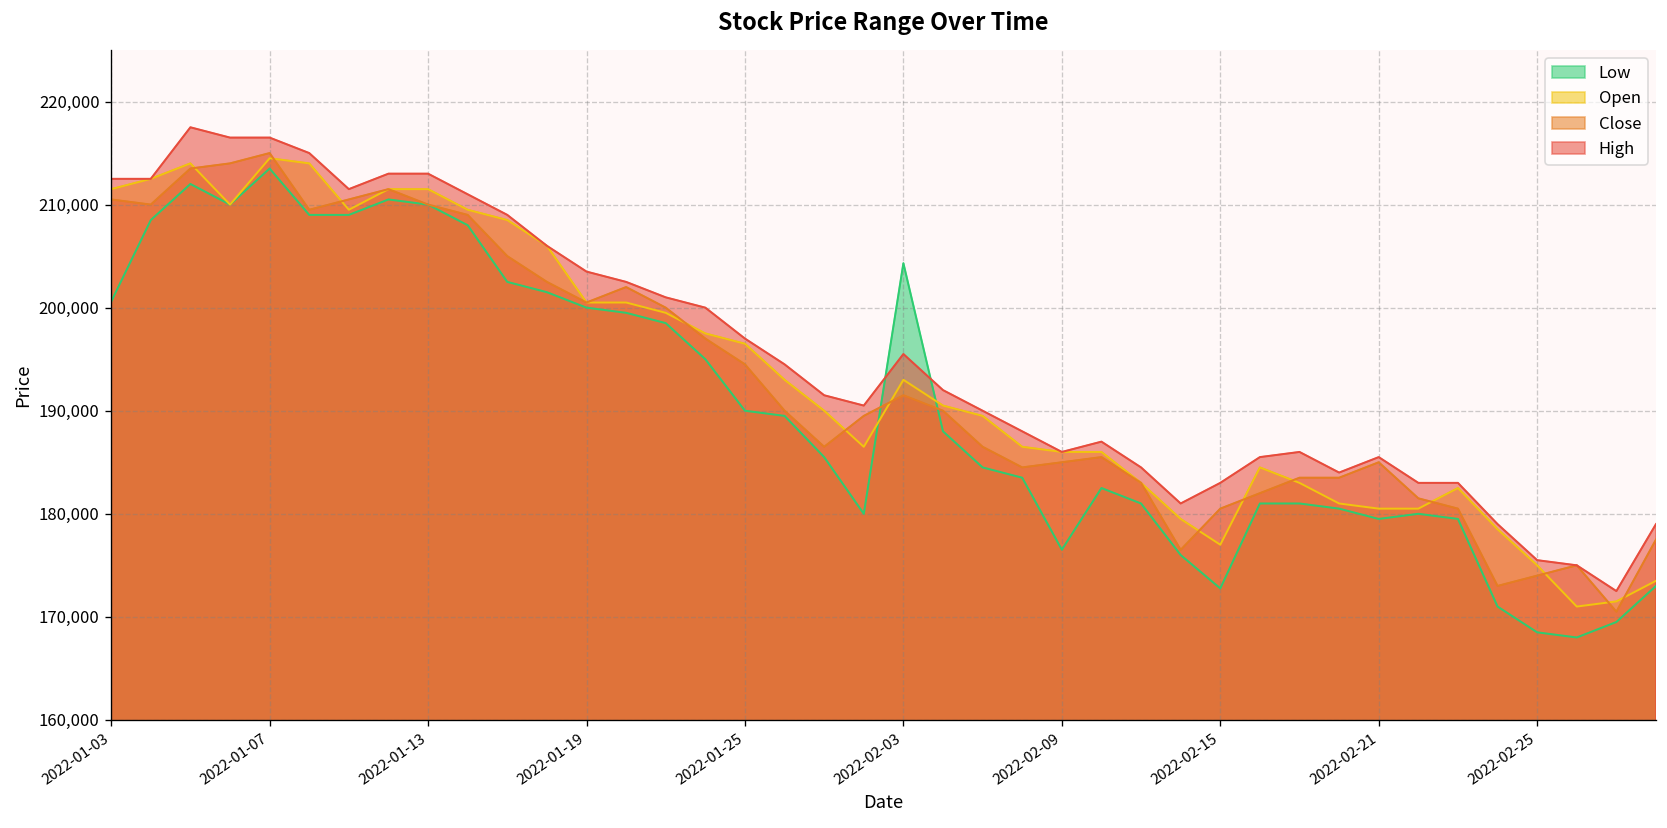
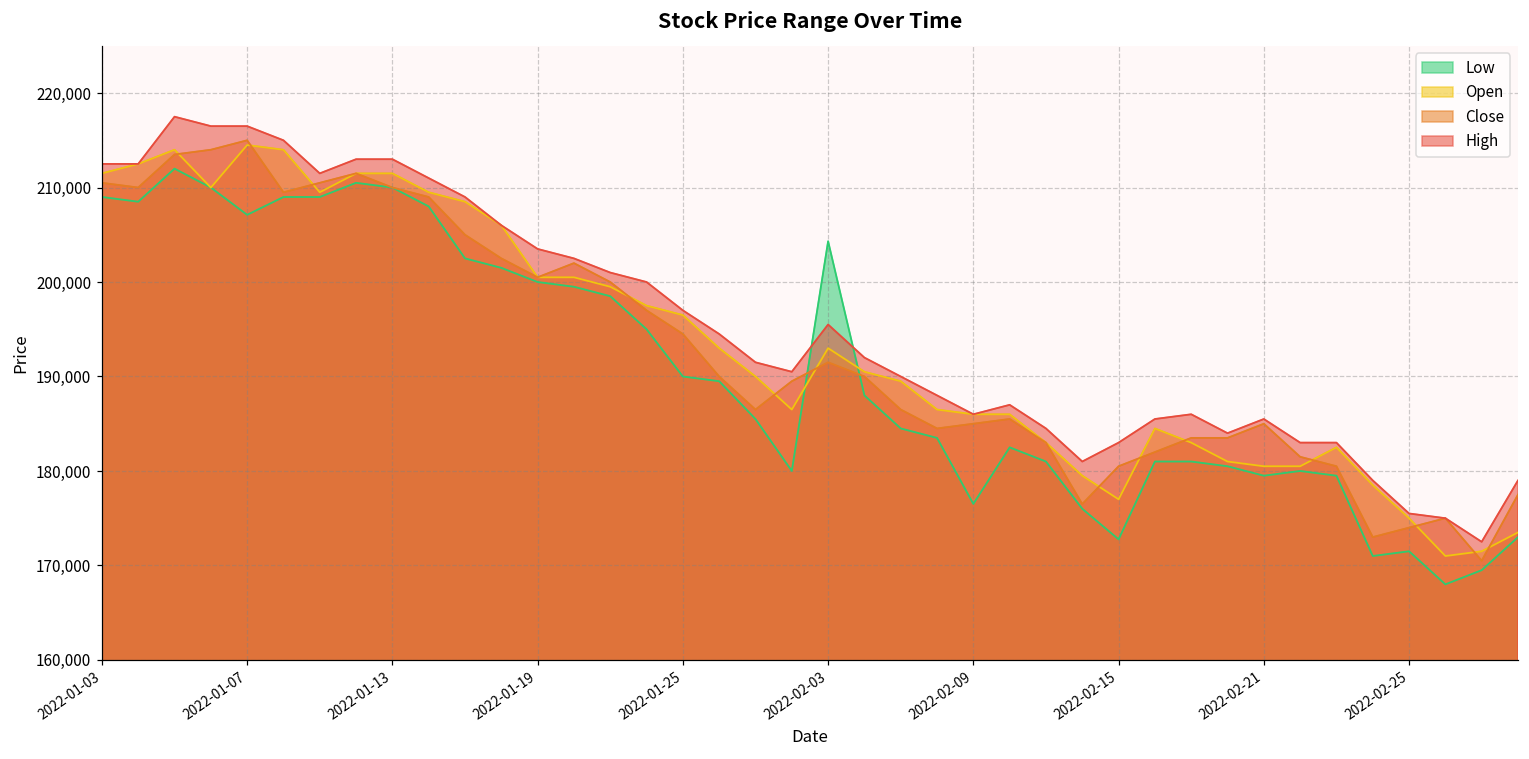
Low, 2022-01-03: 201,000 -> 209,000
Low, 2022-01-07: 214,000 -> 207,000
Low, 2022-02-25: 168,000 -> 172,000
